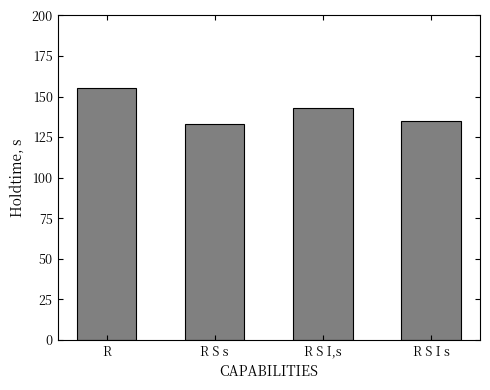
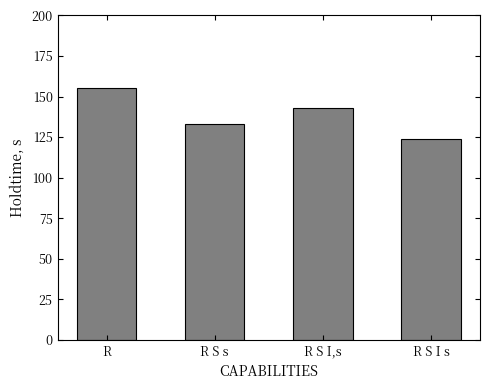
R S I s: 135 -> 124
